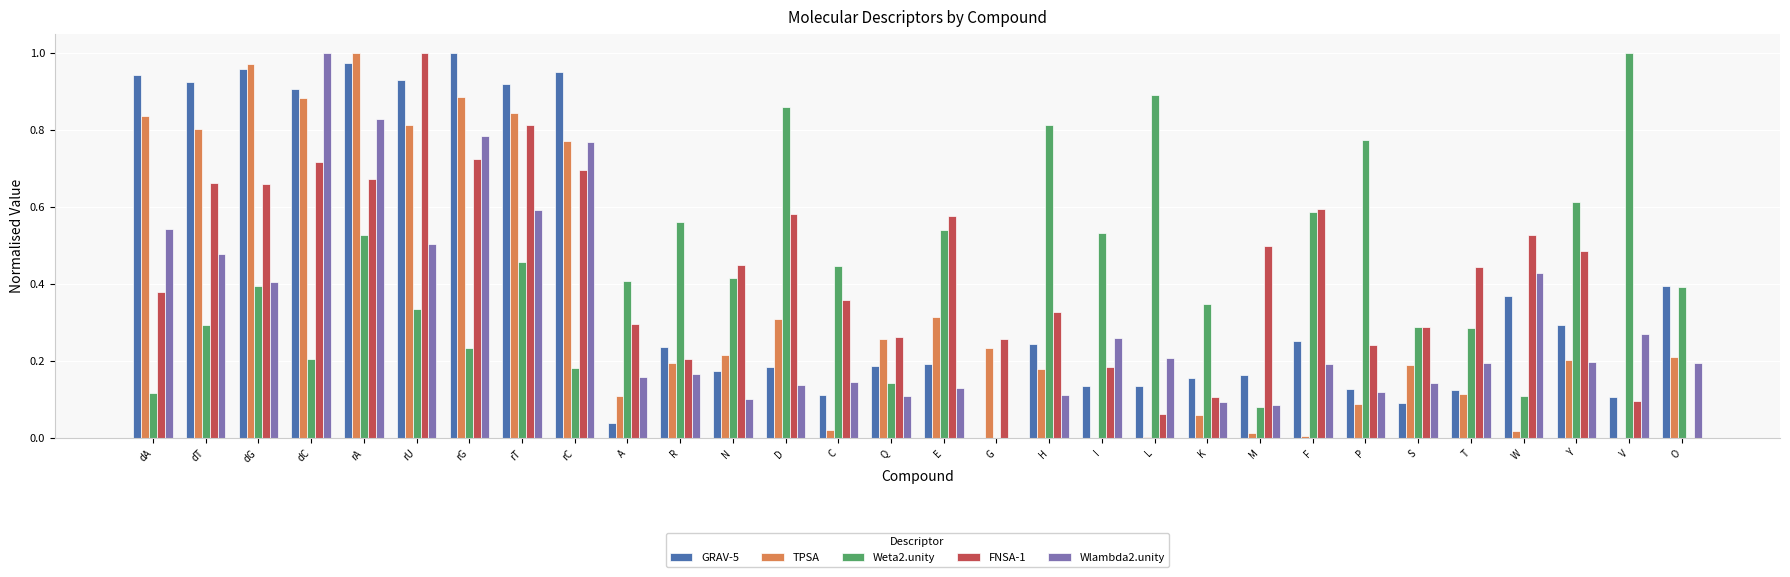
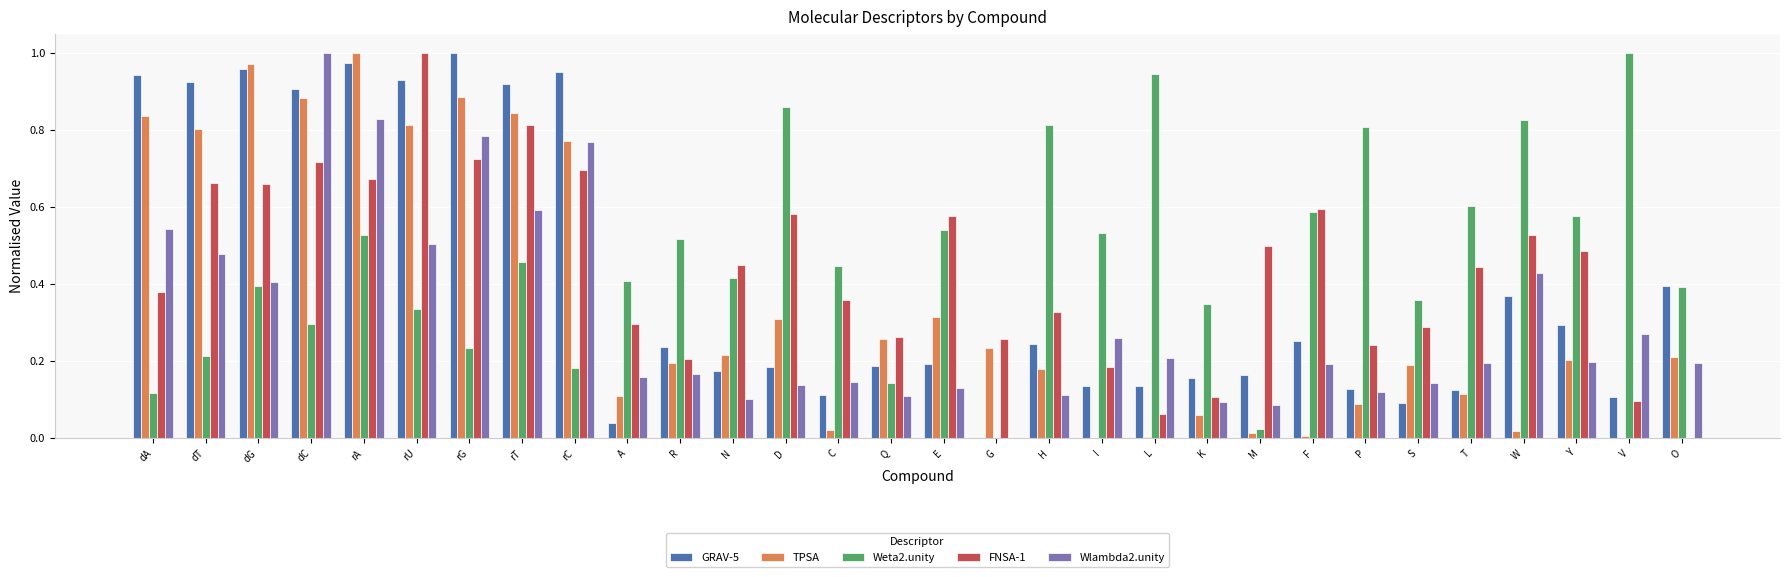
Weta2.unity, dT: 0.29 -> 0.21
Weta2.unity, dC: 0.20 -> 0.30
Weta2.unity, R: 0.56 -> 0.52
Weta2.unity, L: 0.89 -> 0.94
Weta2.unity, M: 0.08 -> 0.02
Weta2.unity, P: 0.77 -> 0.81
Weta2.unity, S: 0.29 -> 0.36
Weta2.unity, T: 0.29 -> 0.60
Weta2.unity, W: 0.11 -> 0.83
Weta2.unity, Y: 0.61 -> 0.58
